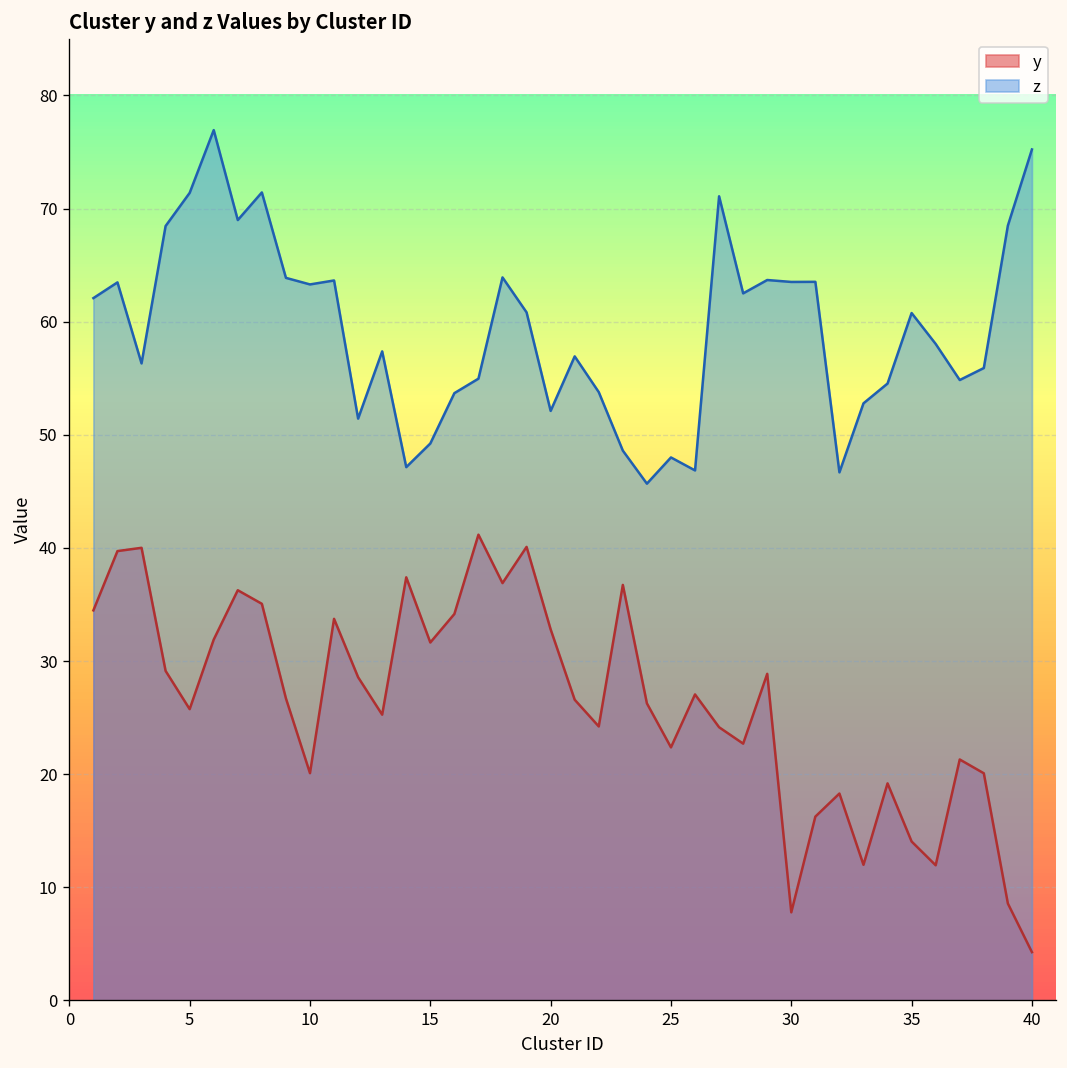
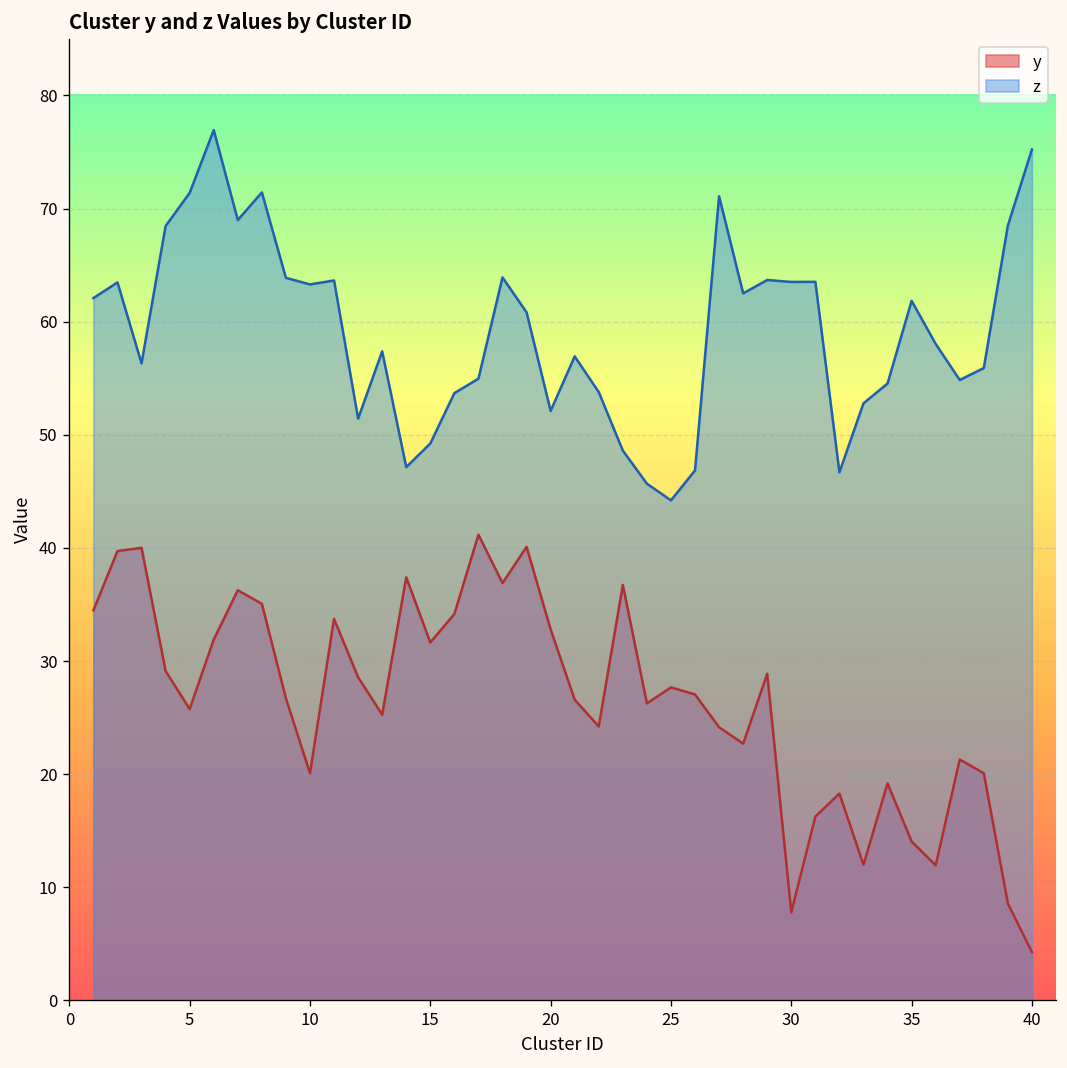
y, 25: 22 -> 28
z, 25: 48 -> 44
z, 35: 61 -> 62
